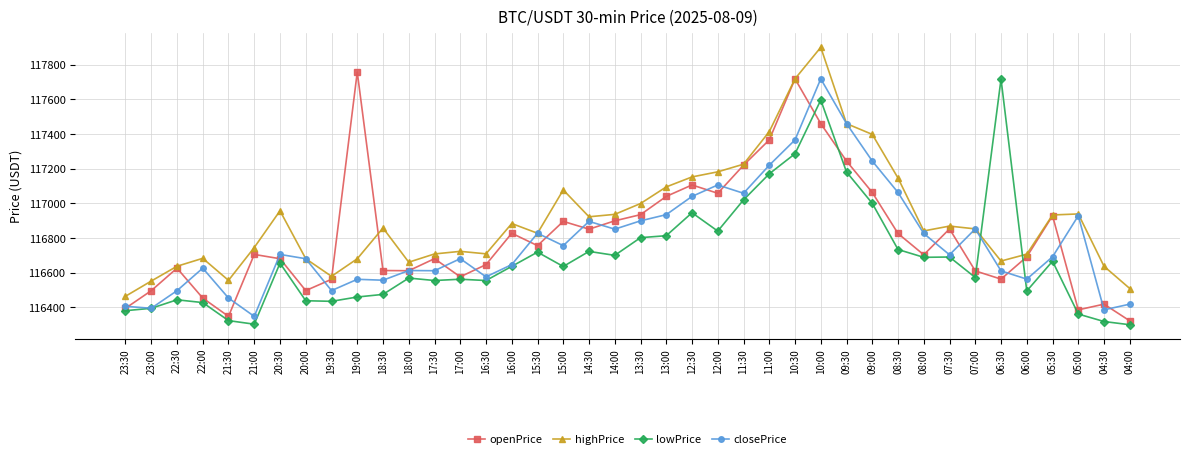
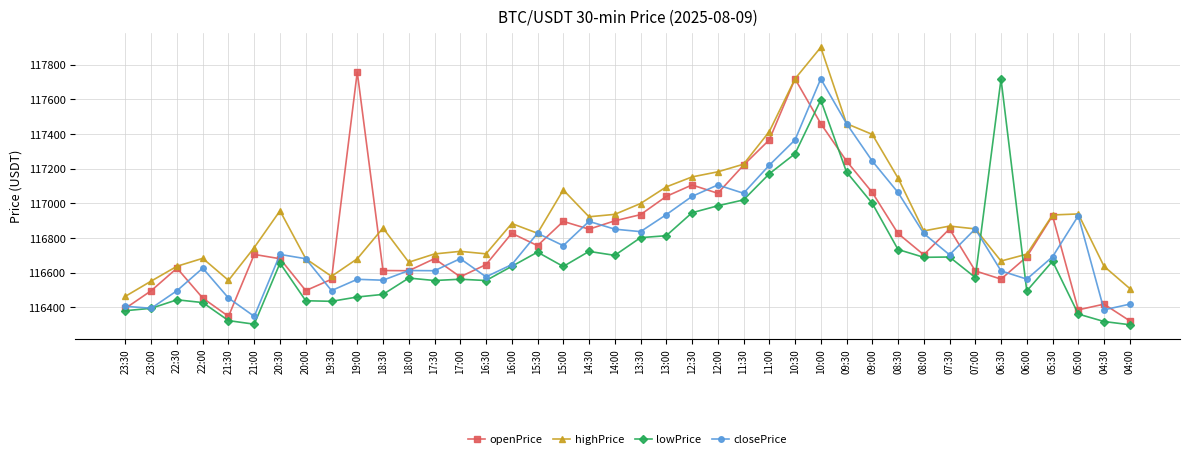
closePrice, 13:30: 116900 -> 116840
lowPrice, 12:00: 116840 -> 116990
